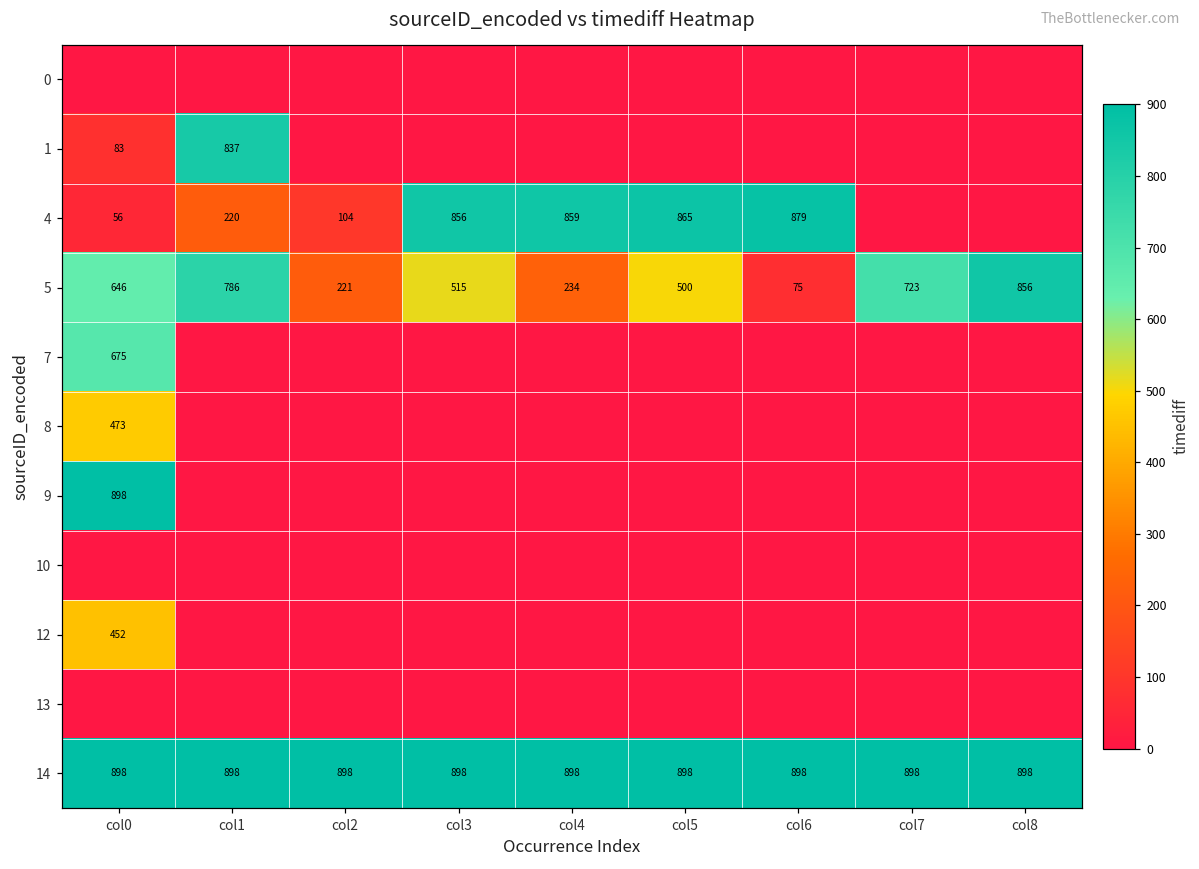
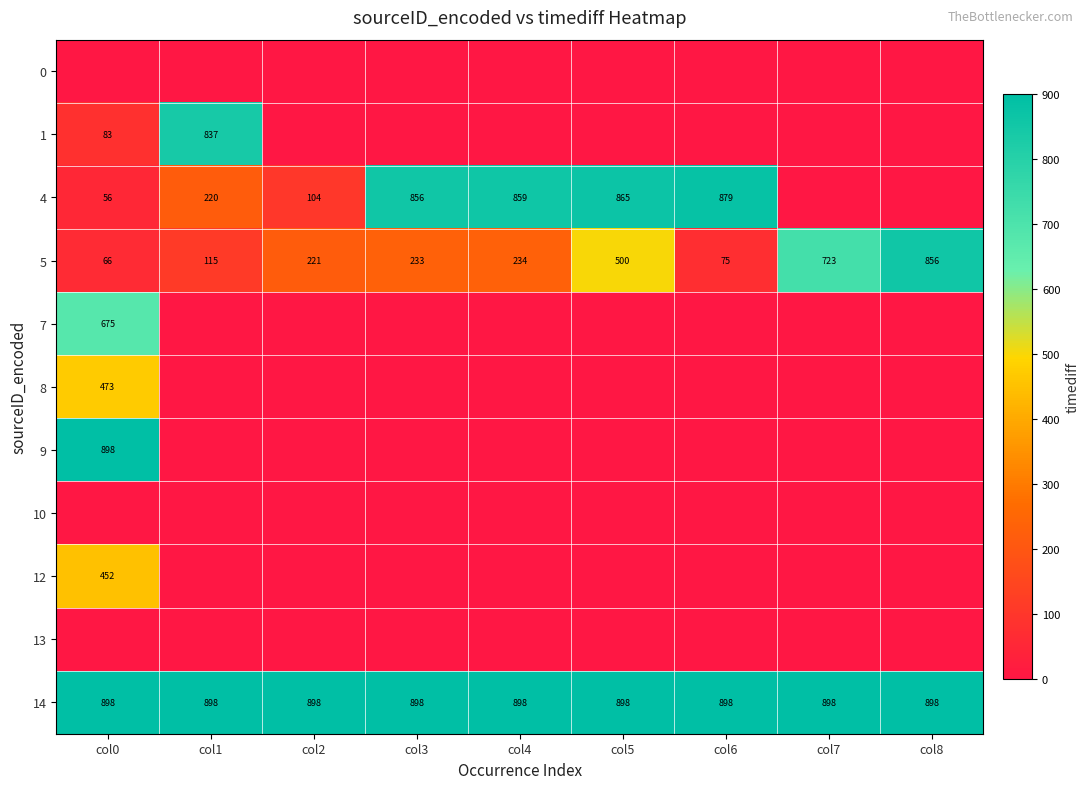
5, col0: 646 -> 66
5, col1: 786 -> 115
5, col3: 515 -> 233
